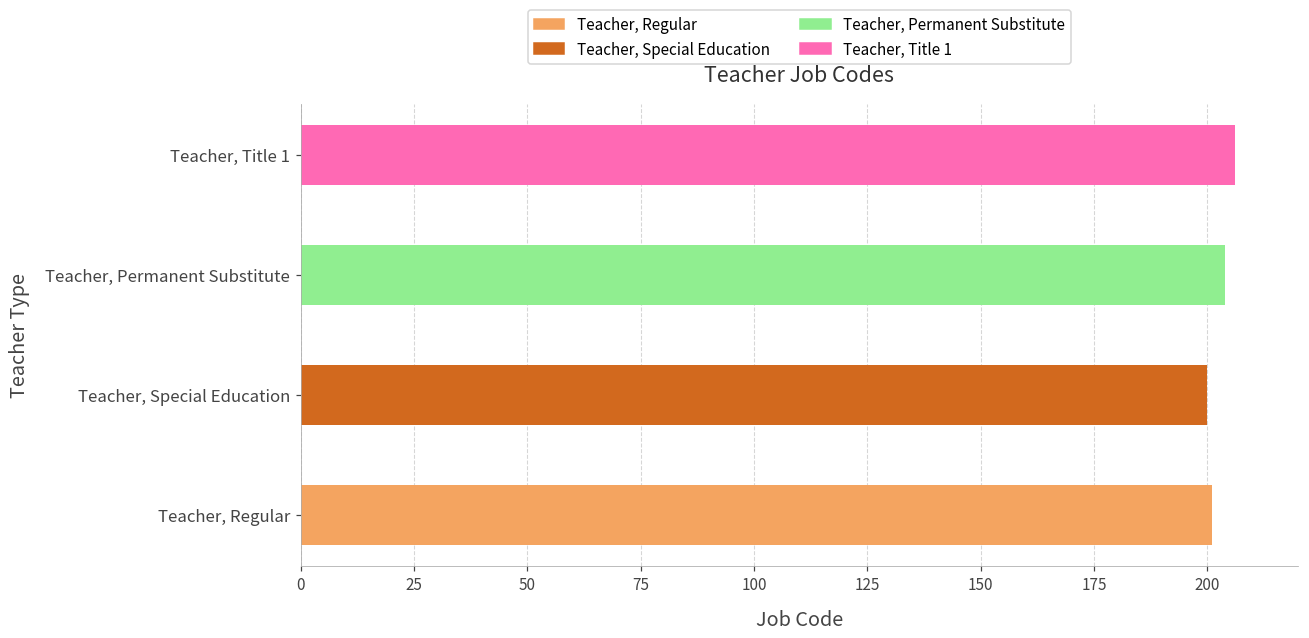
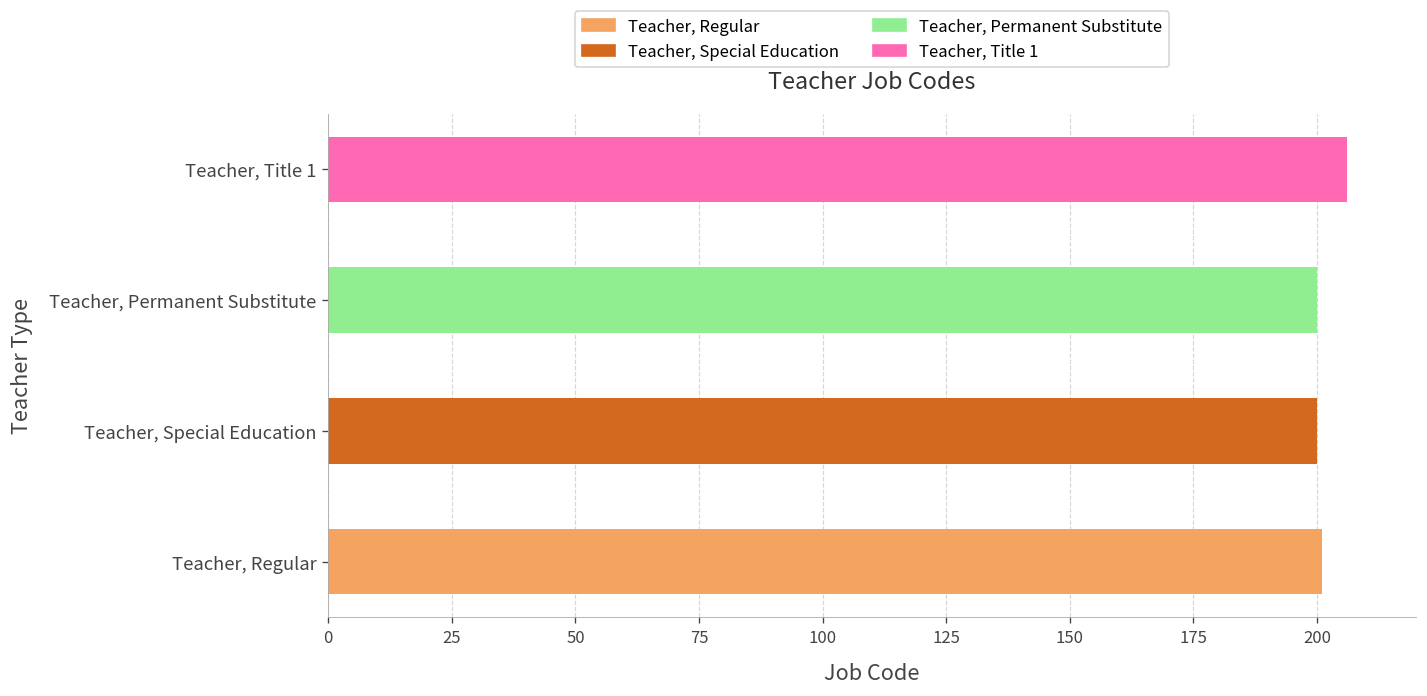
Teacher, Permanent Substitute: 204 -> 200
